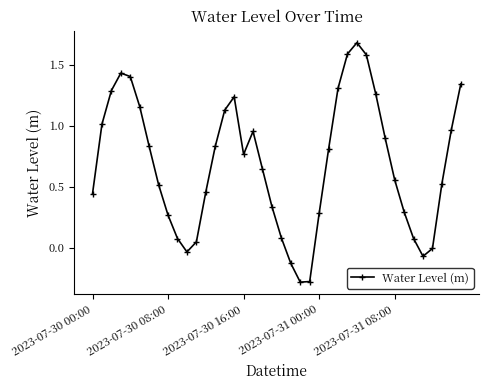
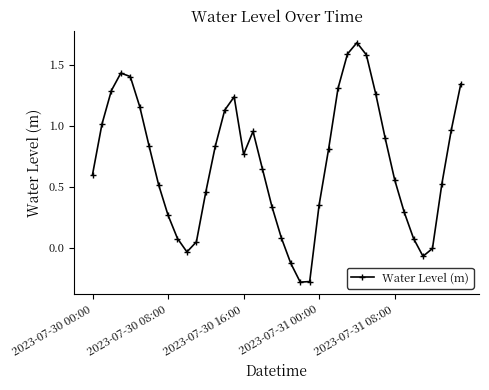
2023-07-30 00:00: 0.44 -> 0.60
2023-07-31 00:00: 0.28 -> 0.35
